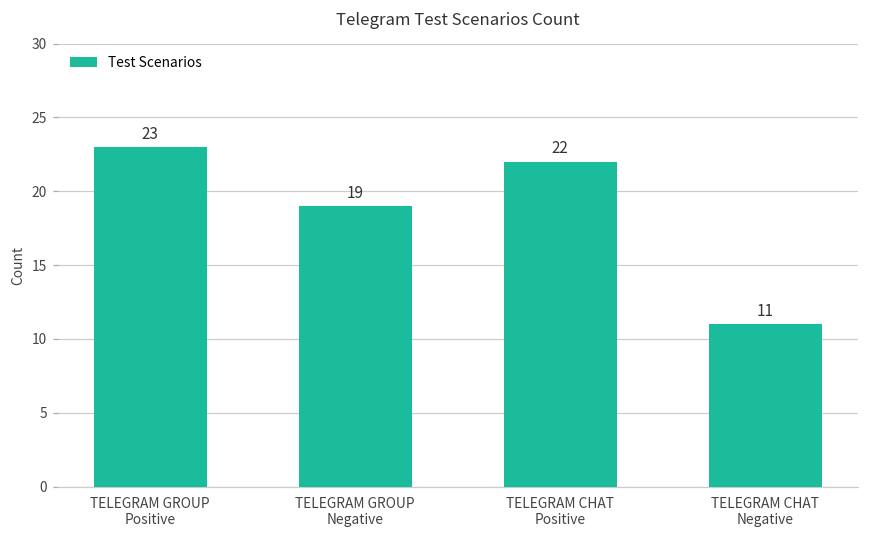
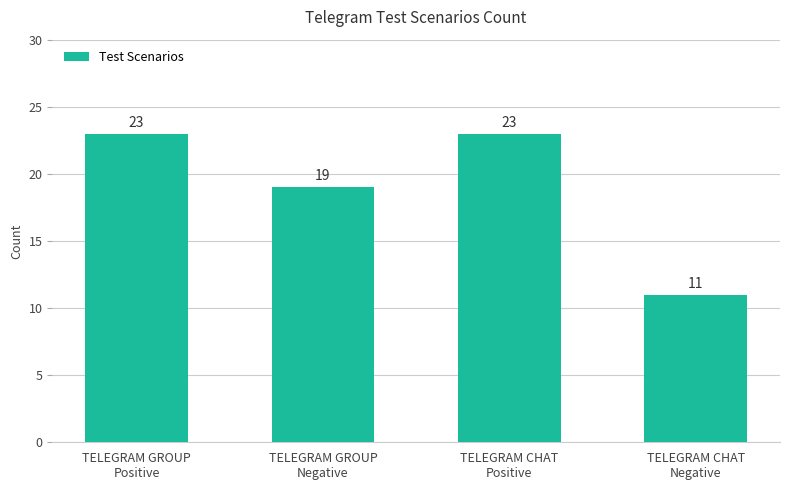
TELEGRAM CHAT Positive: 22 -> 23
